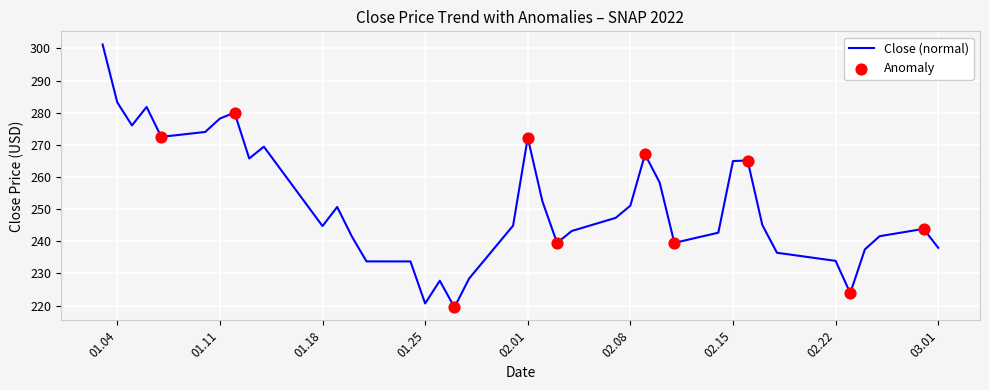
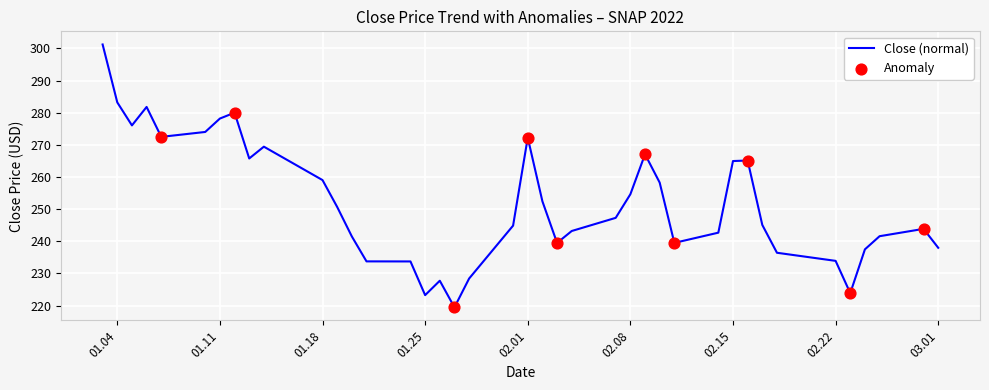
Close (normal), 01.18: 245 -> 259
Close (normal), 01.25: 221 -> 223
Close (normal), 02.08: 251 -> 255
